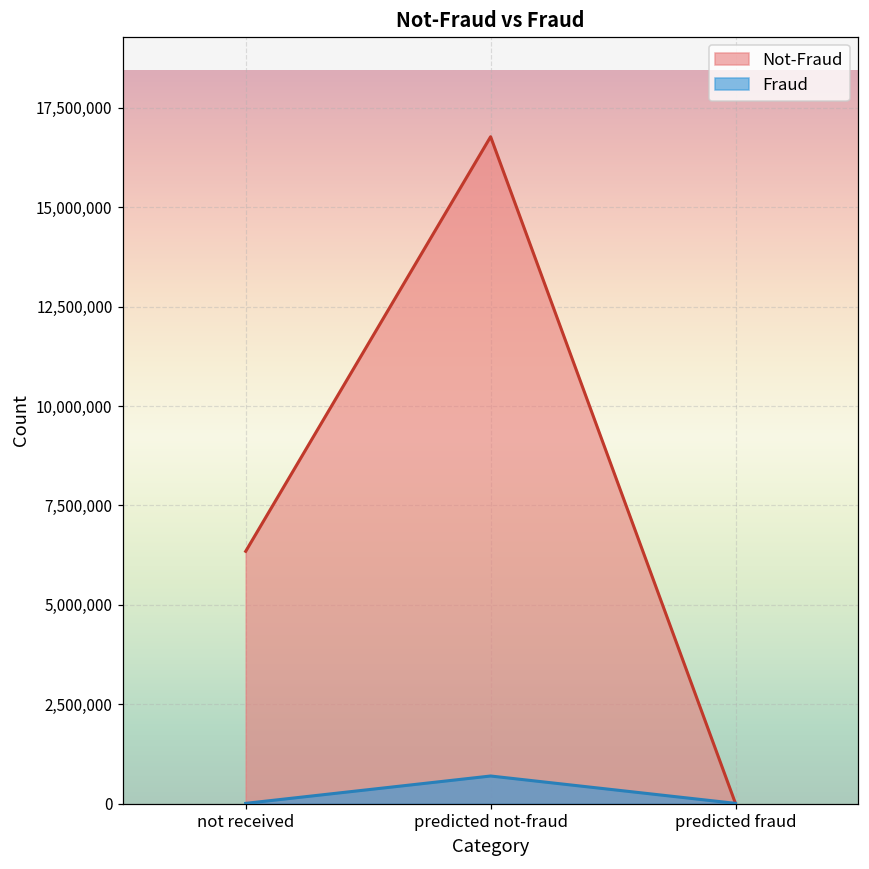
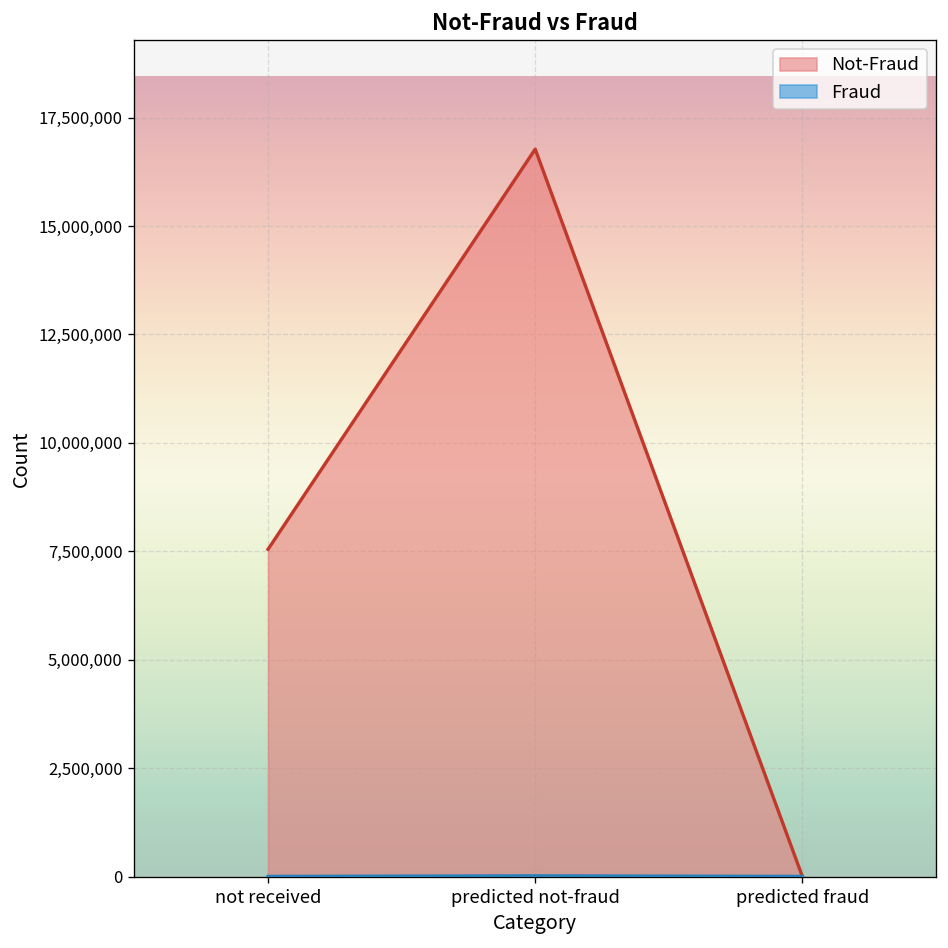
Not-Fraud, not received: 6,300,000 -> 7,500,000
Fraud, predicted not-fraud: 700,000 -> 0
